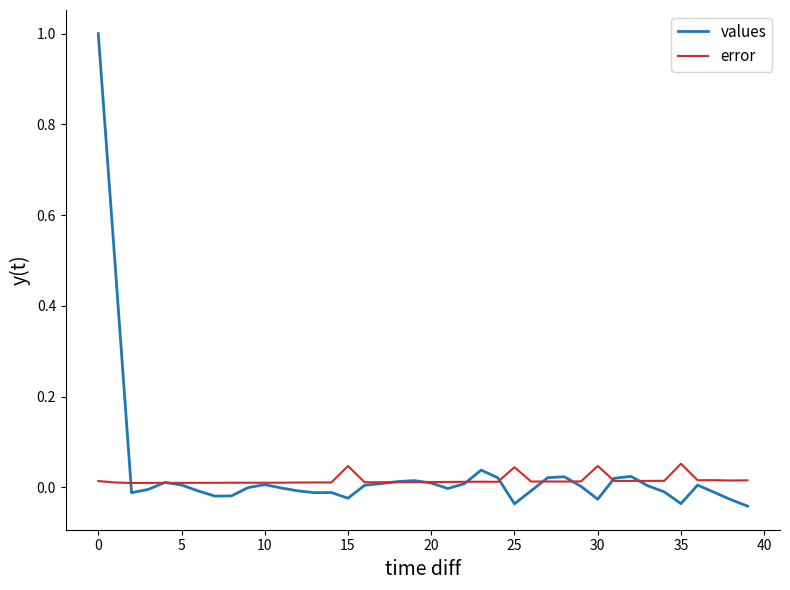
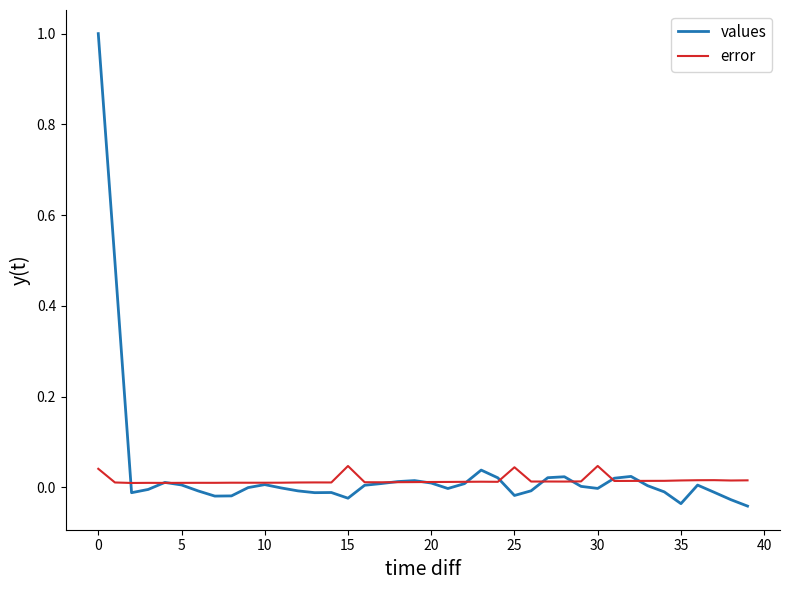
error, 0: 0.01 -> 0.04
values, 25: -0.04 -> -0.02
values, 30: -0.03 -> 0.00
error, 35: 0.05 -> 0.01
